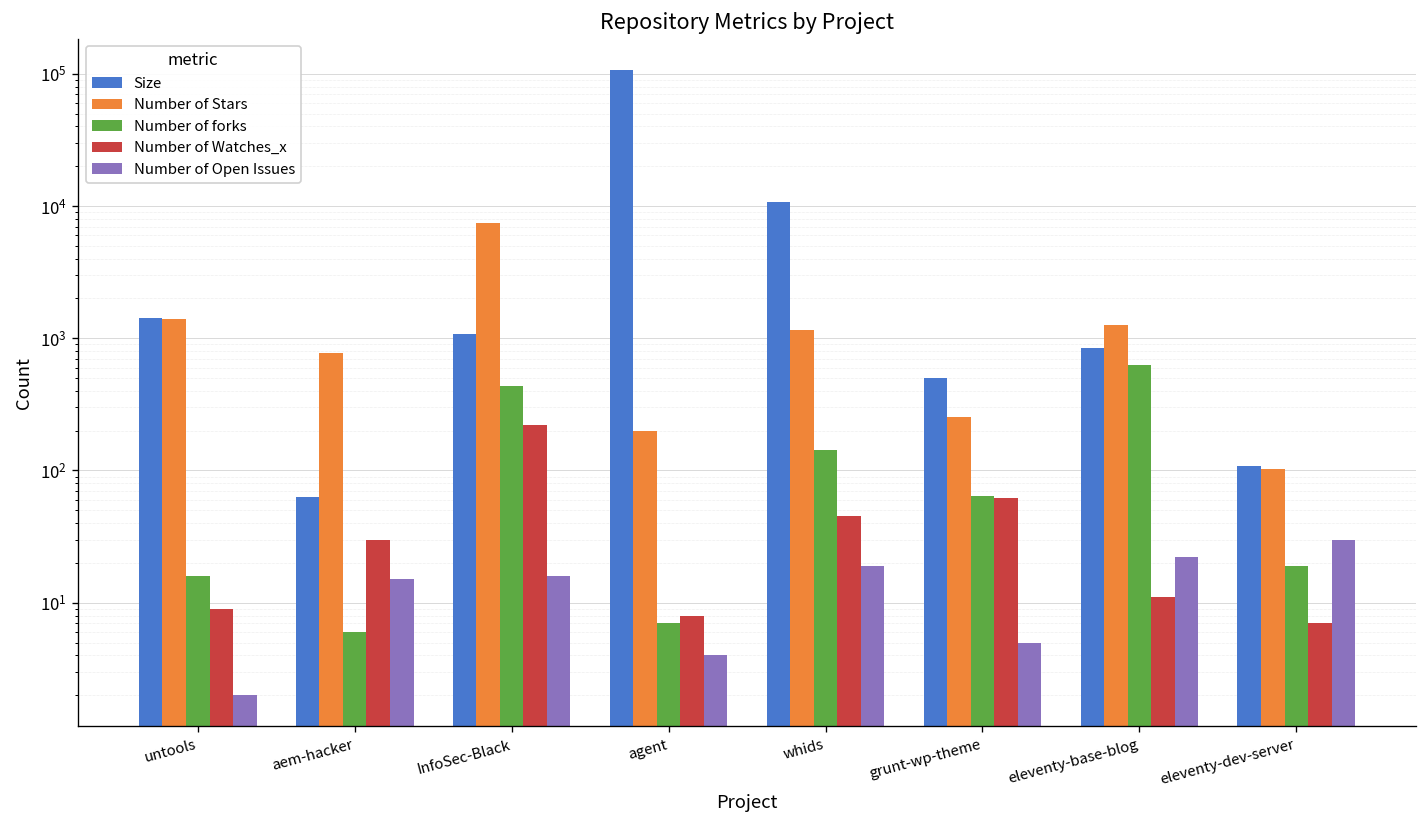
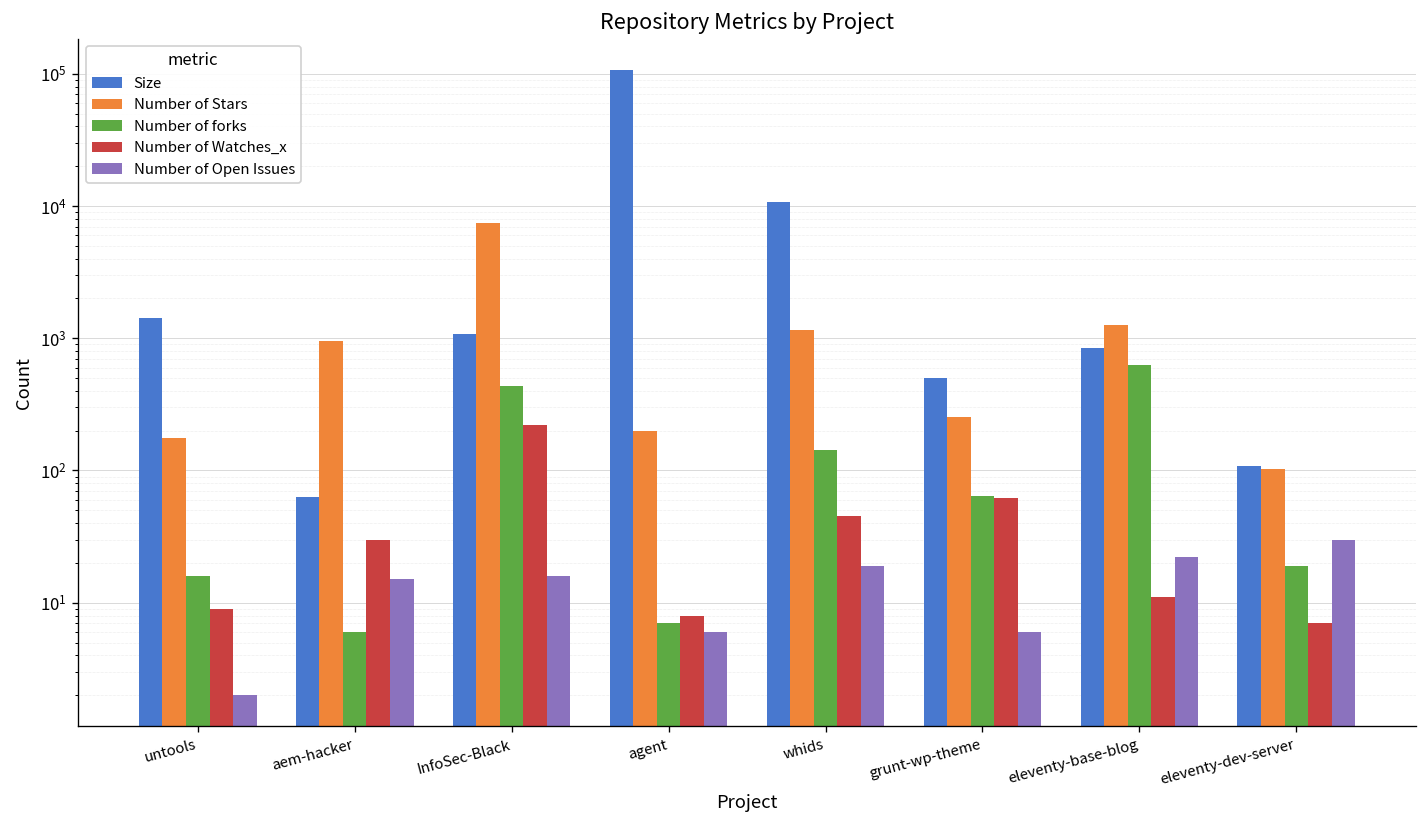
Number of Stars, untools: 1400 -> 180
Number of Stars, aem-hacker: 800 -> 900
Number of Open Issues, agent: 4 -> 6
Number of Open Issues, grunt-wp-theme: 5 -> 6
